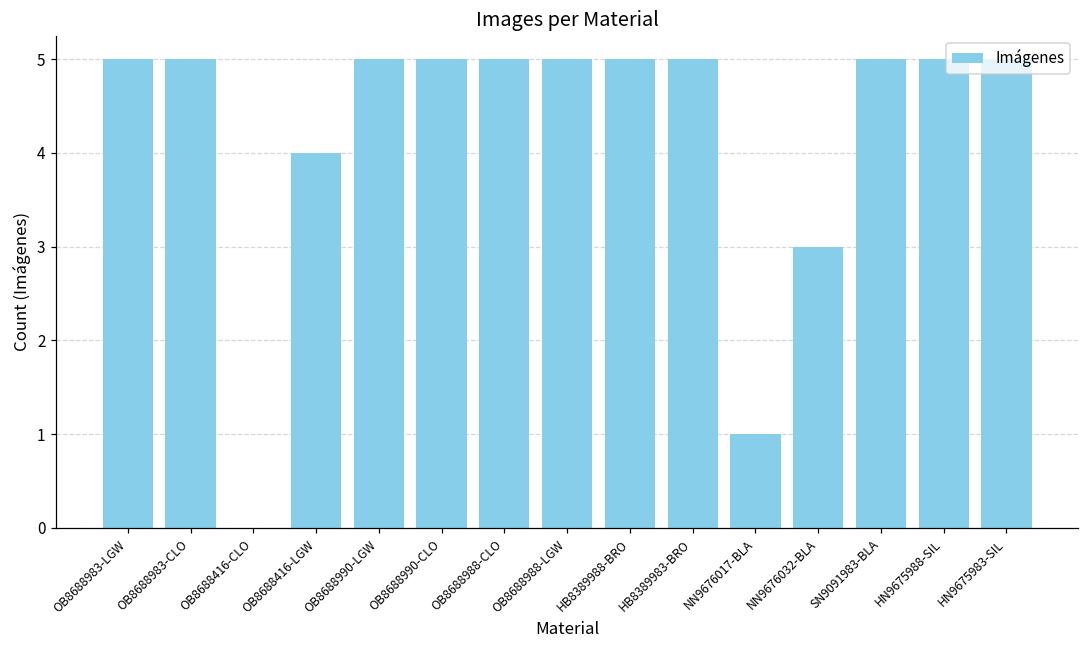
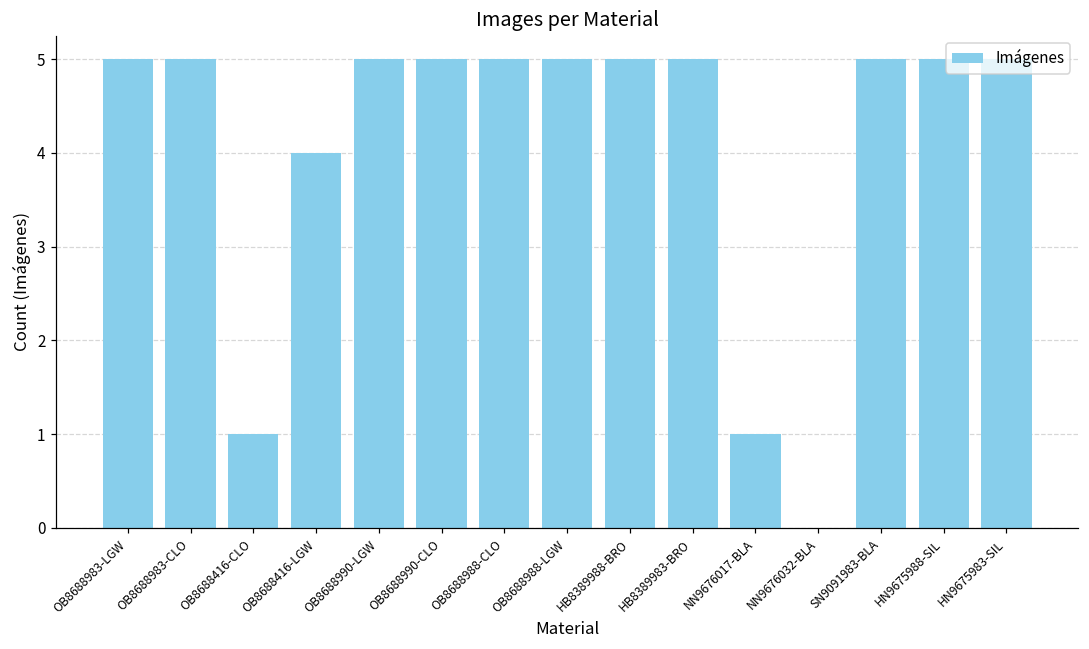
OB8688416-CLO: 0 -> 1
NN9676032-BLA: 3 -> 0
